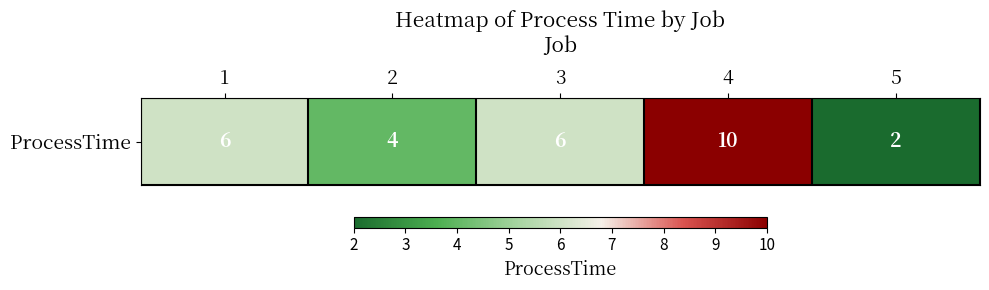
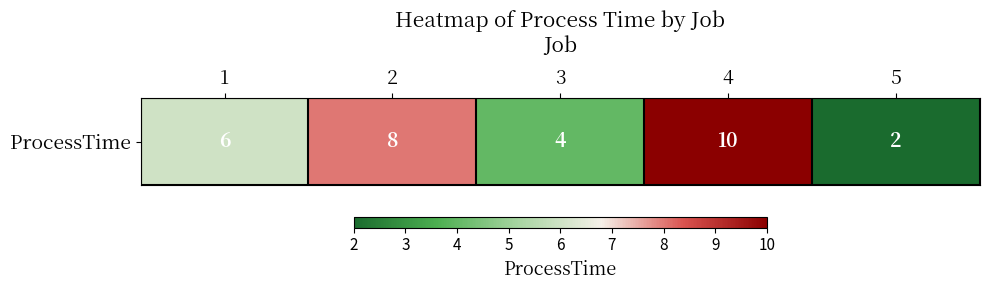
ProcessTime, 2: 4 -> 8
ProcessTime, 3: 6 -> 4
